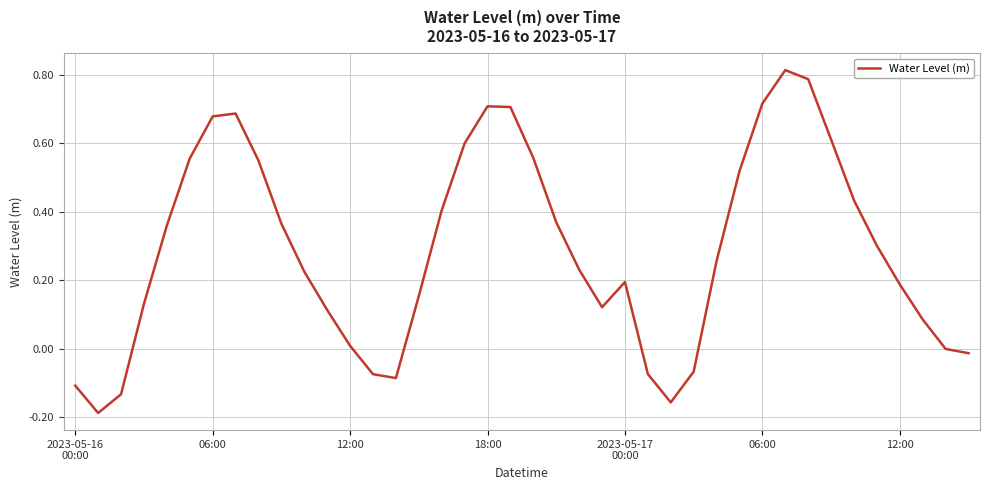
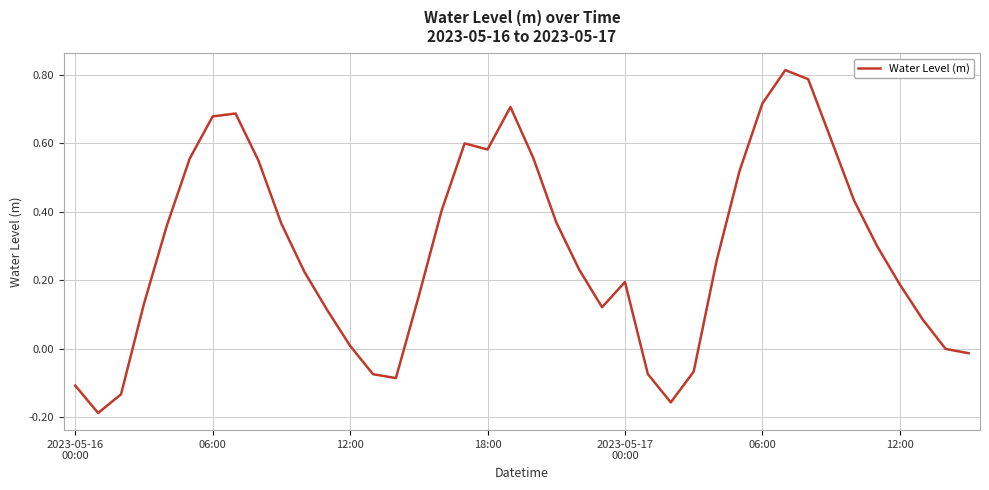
18:00: 0.71 -> 0.58
